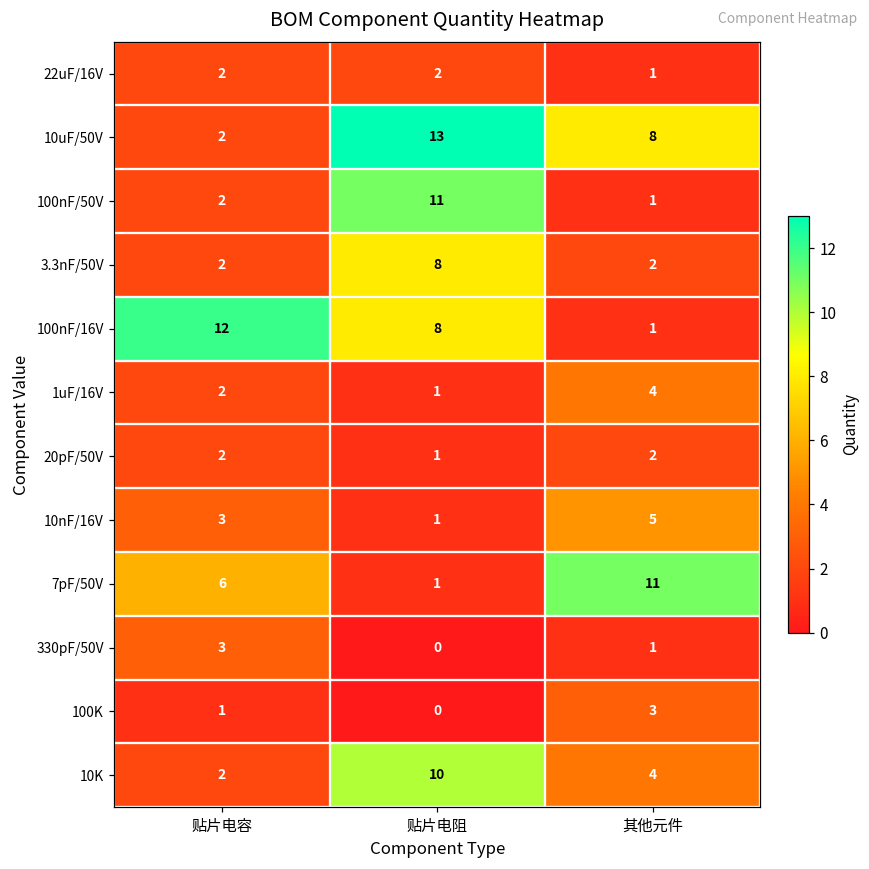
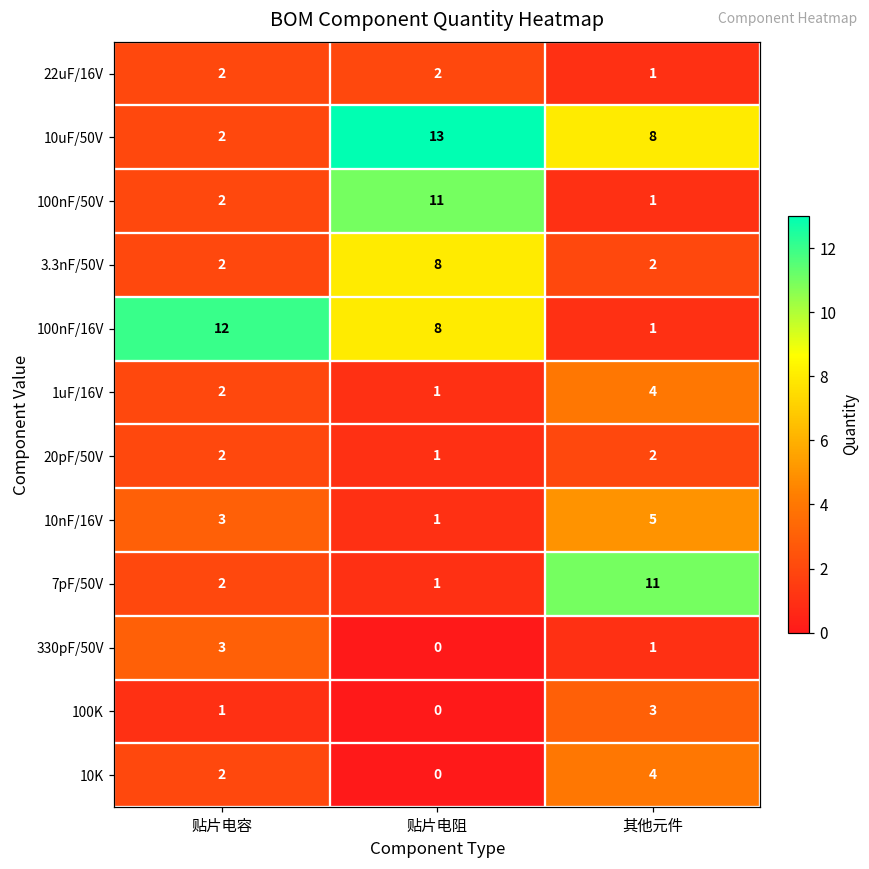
7pF/50V, 贴片电容: 6 -> 2
10K, 贴片电阻: 10 -> 0
